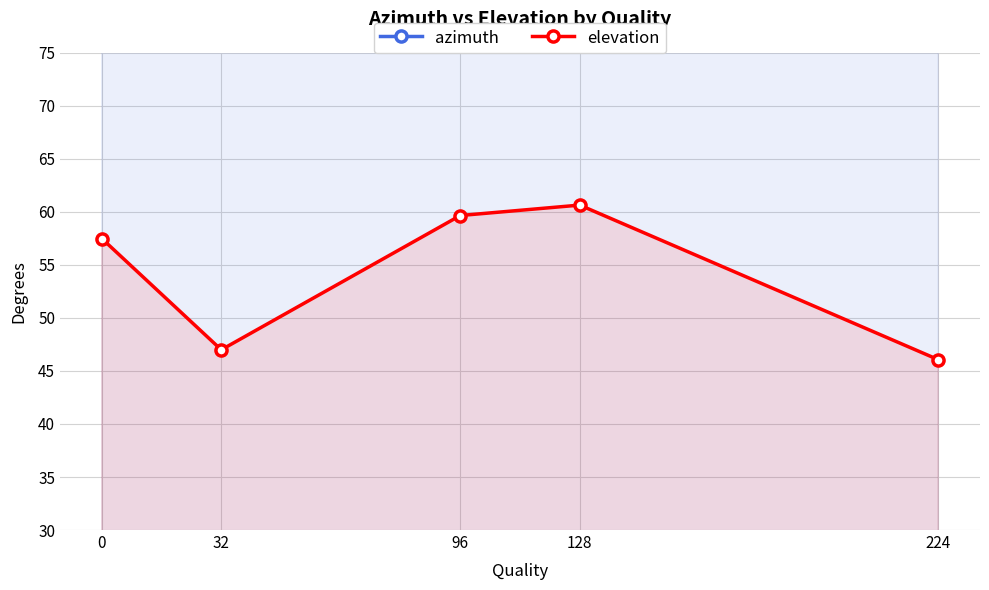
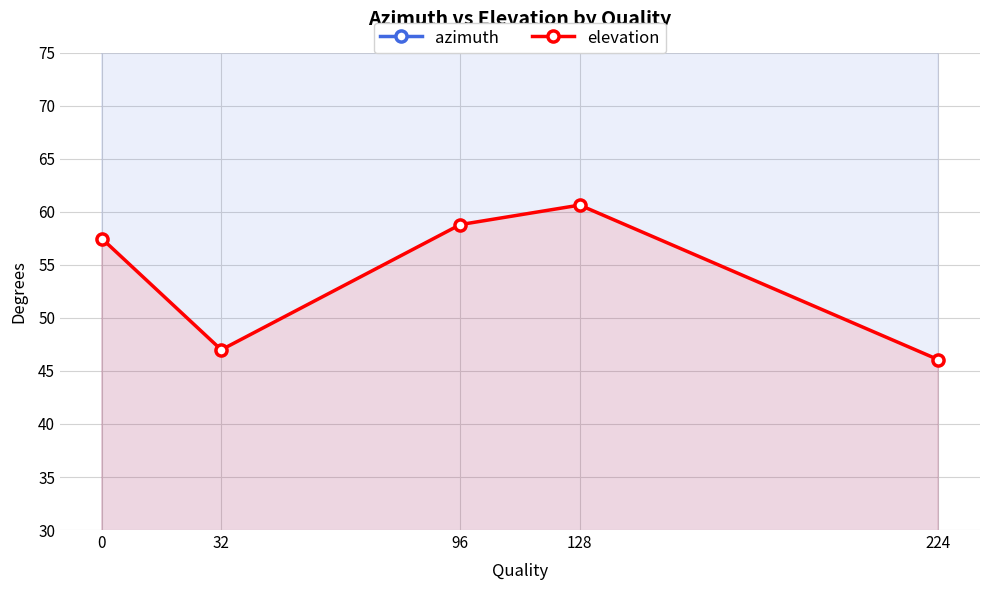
elevation, 96: 59.7 -> 58.8
